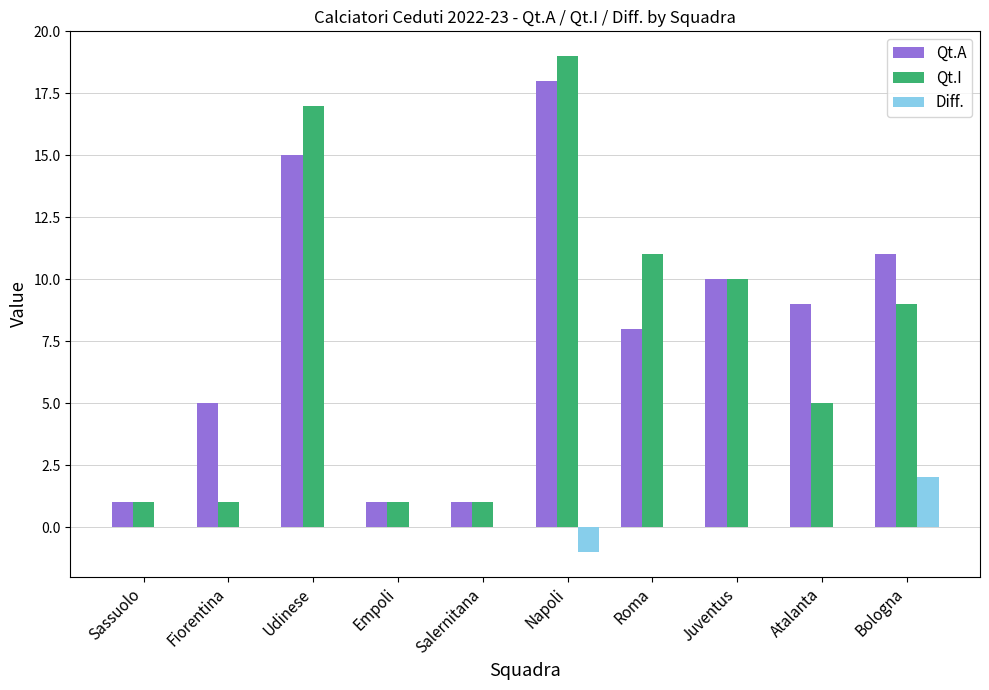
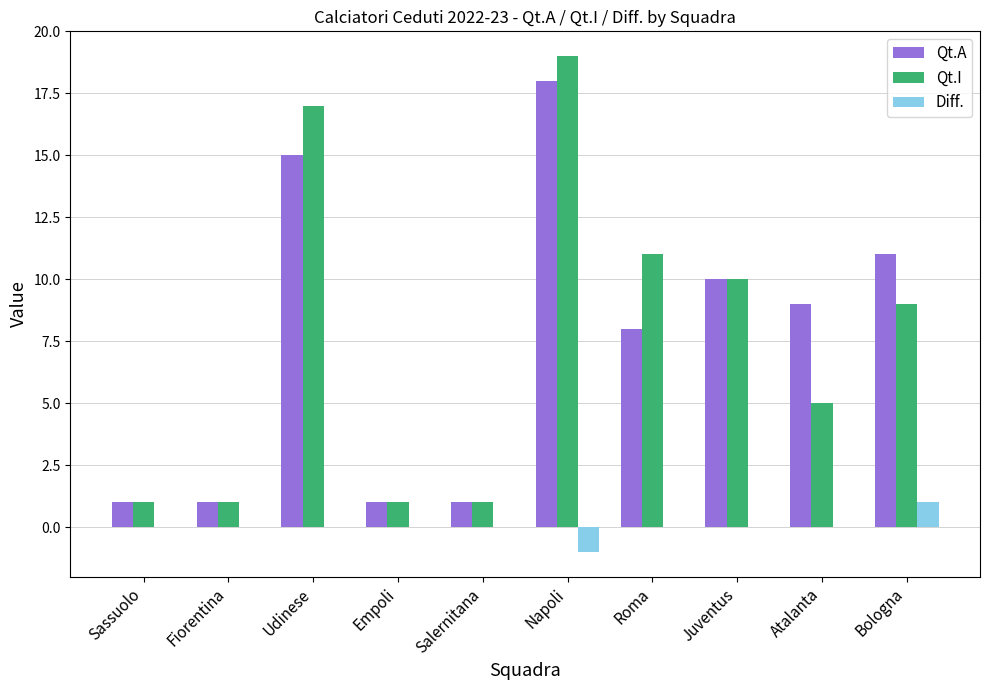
Qt.A, Fiorentina: 5 -> 1
Diff., Bologna: 2 -> 1
